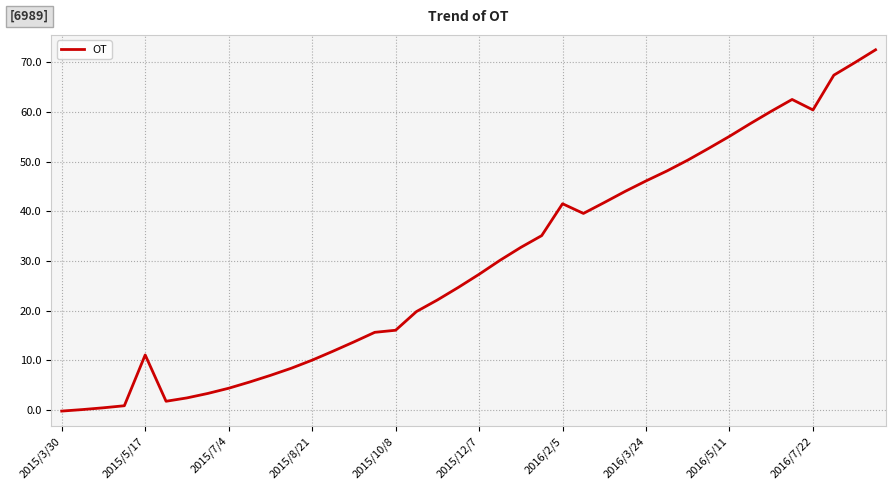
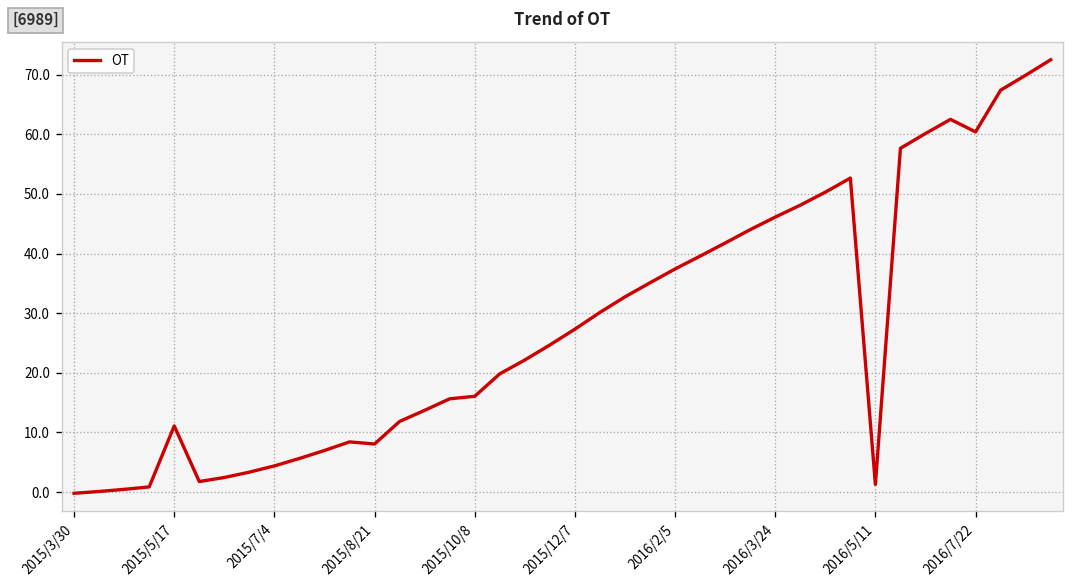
2015/8/21: 10 -> 8
2016/2/5: 42 -> 37
2016/5/11: 55 -> 1
